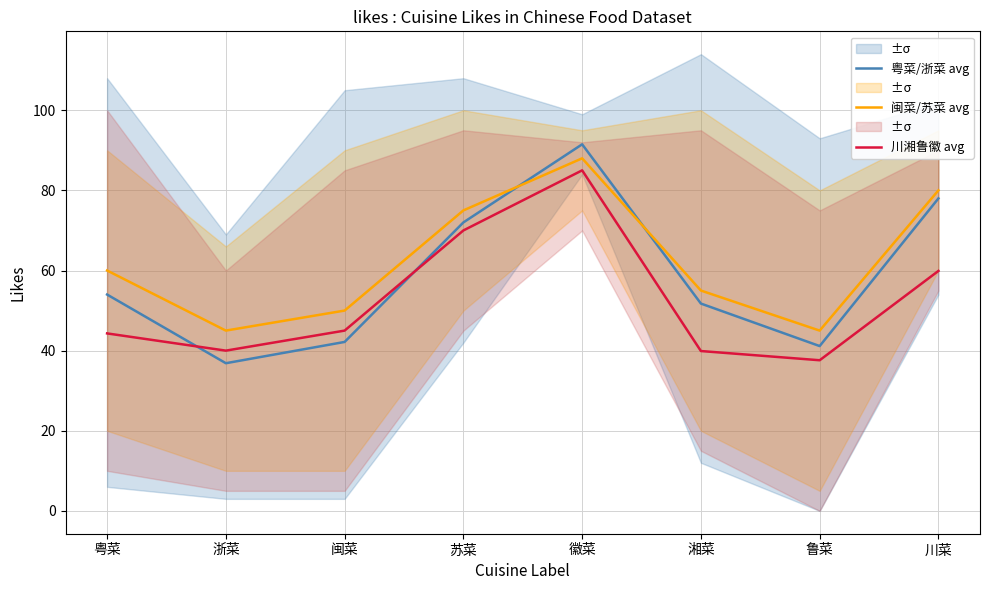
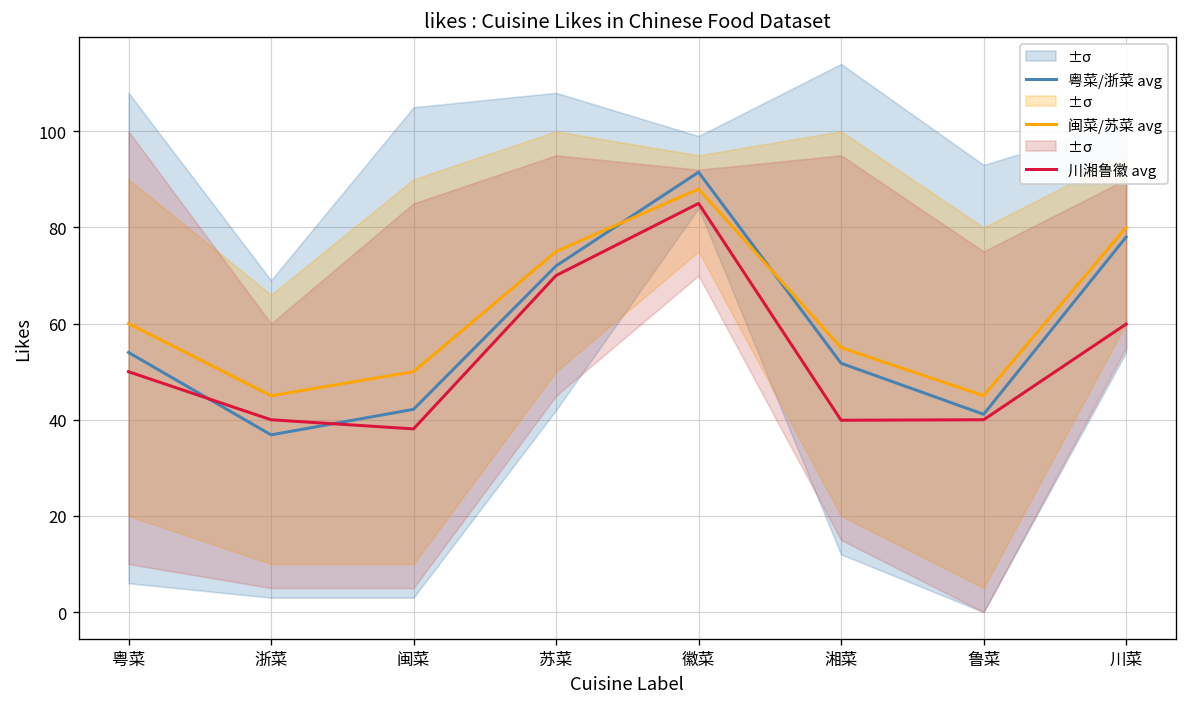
川湘鲁徽 avg, 粤菜: 44 -> 50
川湘鲁徽 avg, 闽菜: 45 -> 38
川湘鲁徽 avg, 鲁菜: 38 -> 40
